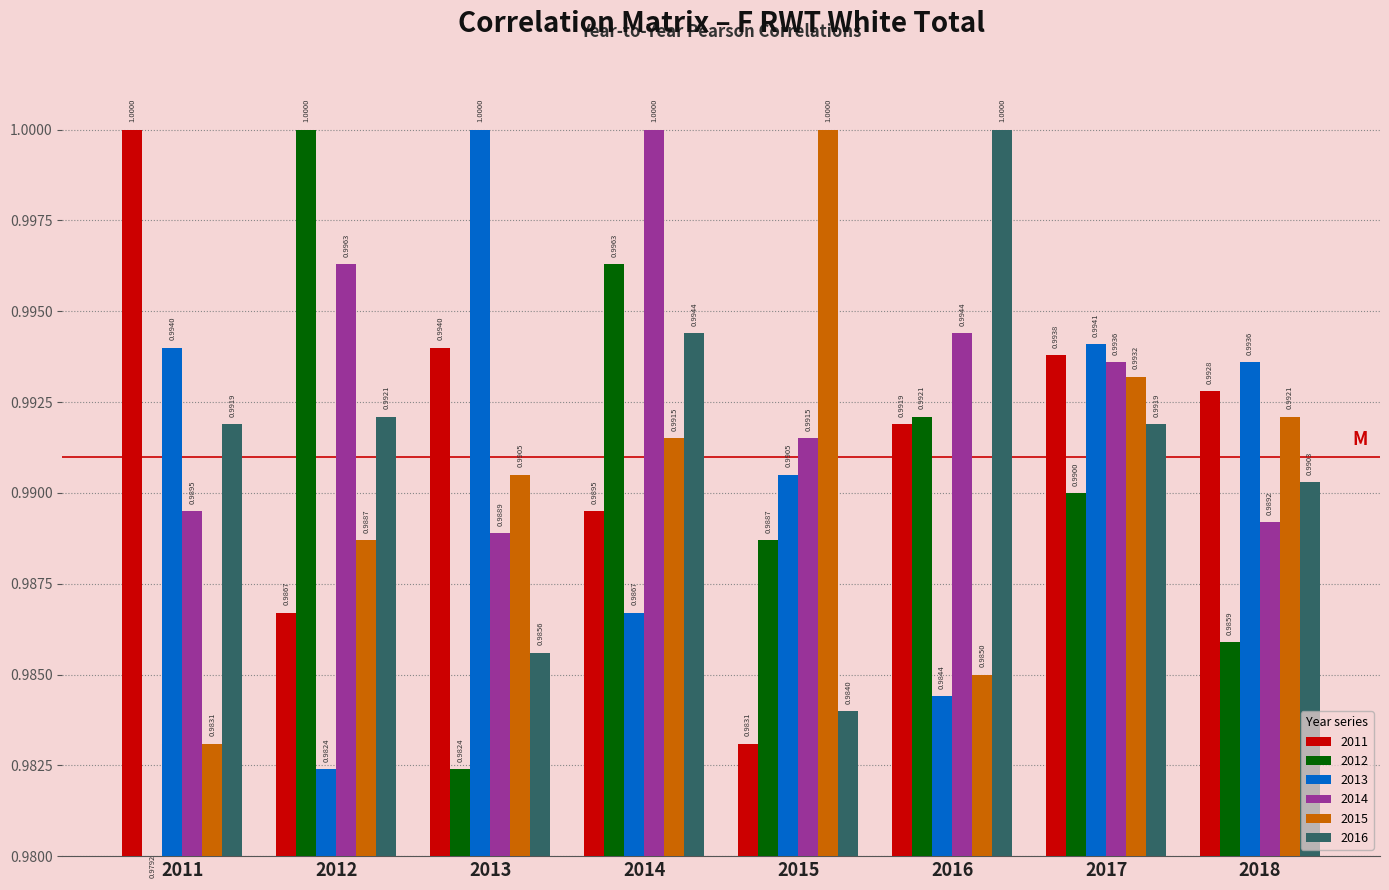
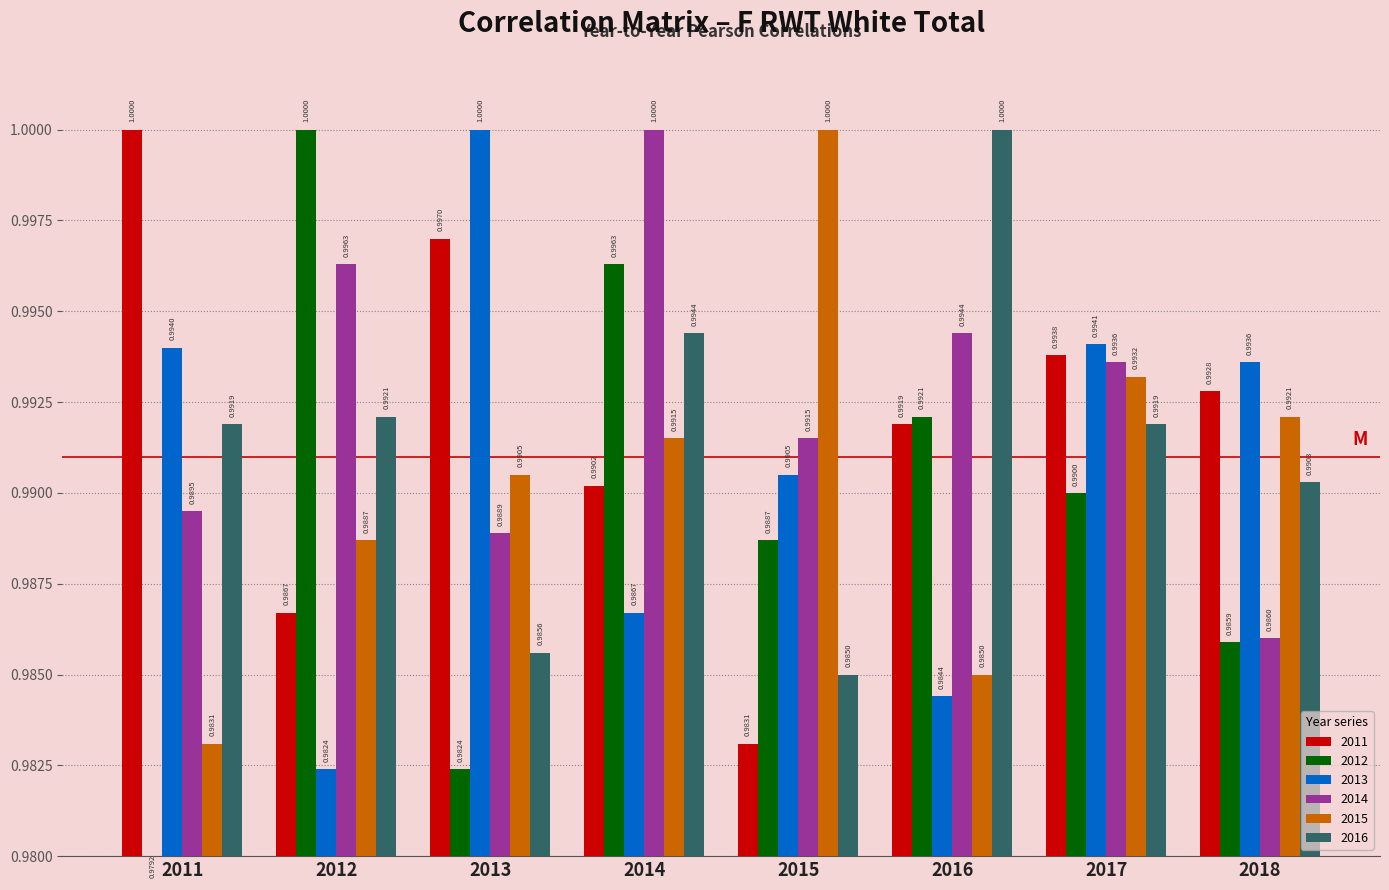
2011, 2013: 0.9940 -> 0.9970
2011, 2014: 0.9895 -> 0.9902
2016, 2015: 0.9840 -> 0.9850
2014, 2018: 0.9892 -> 0.9860
